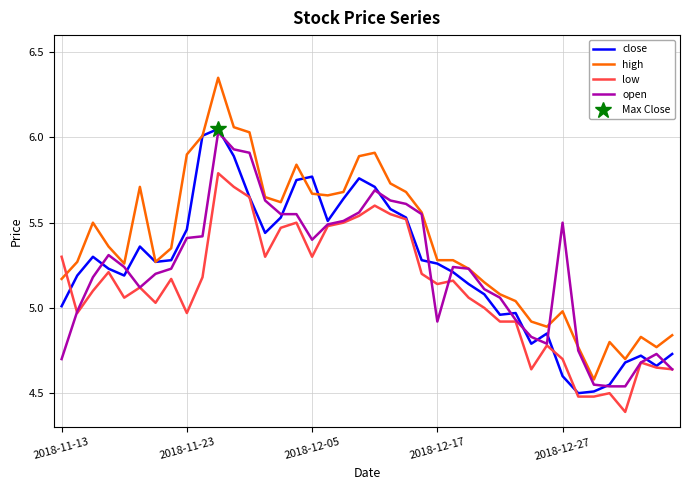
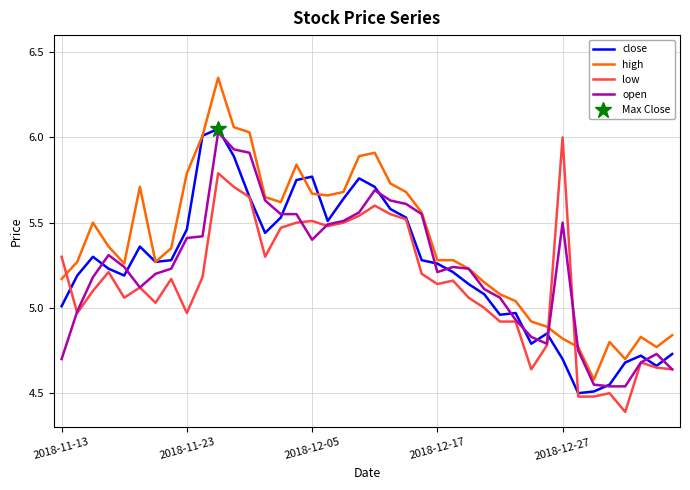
high, 2018-11-23: 5.90 -> 5.79
low, 2018-12-05: 5.30 -> 5.51
open, 2018-12-17: 4.92 -> 5.21
close, 2018-12-27: 4.6 -> 4.7
high, 2018-12-27: 4.98 -> 4.82
low, 2018-12-27: 4.7 -> 6.0
